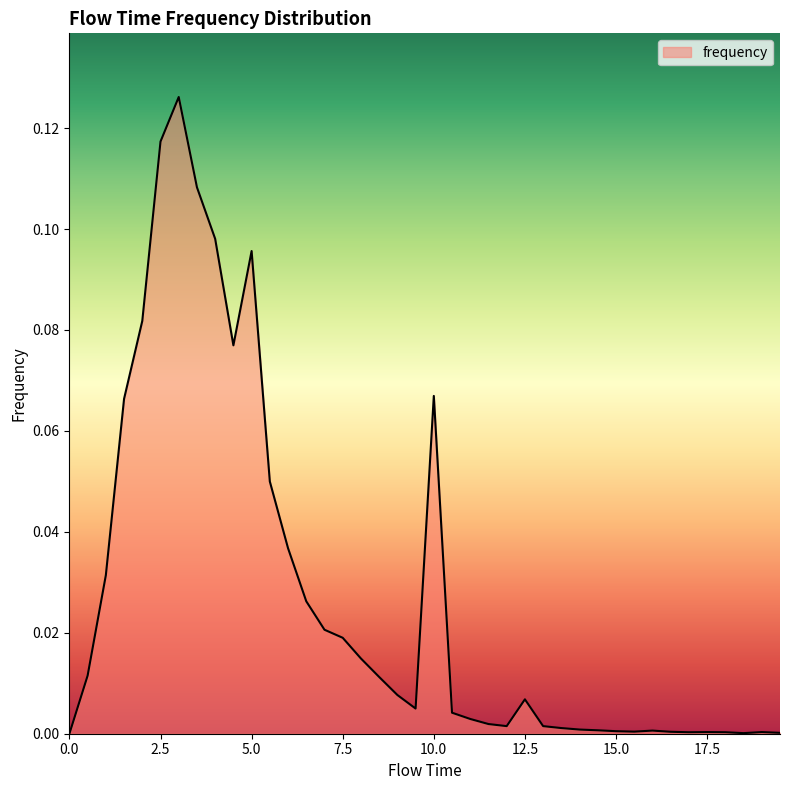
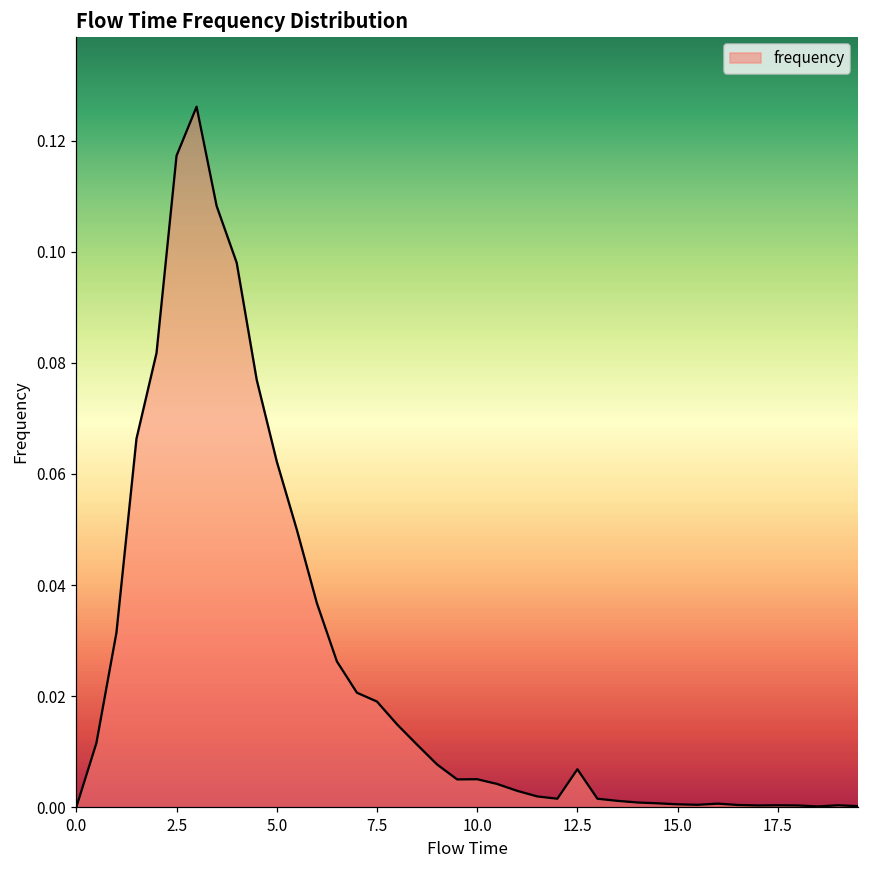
5.0: 0.096 -> 0.062
10.0: 0.067 -> 0.005
